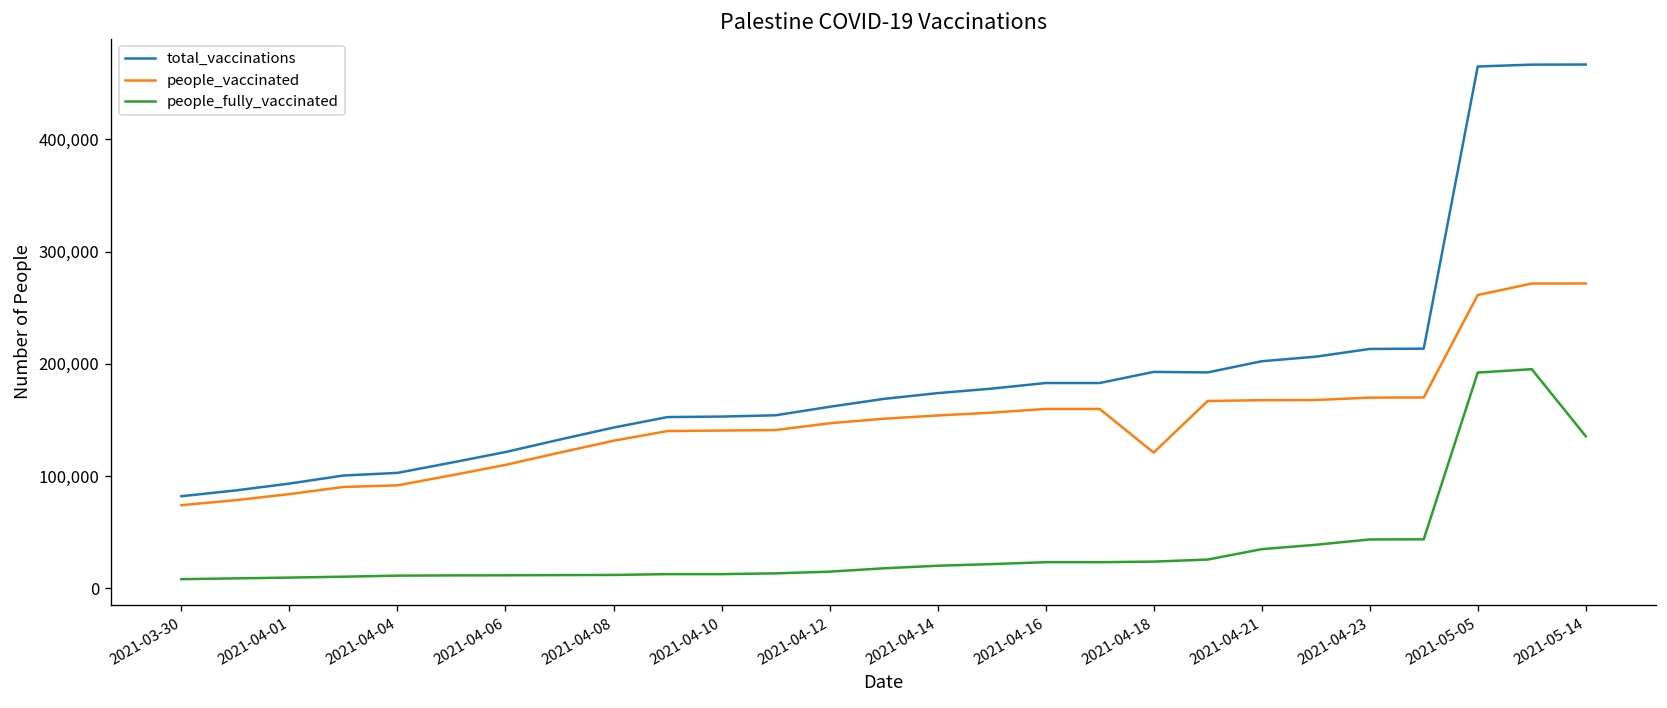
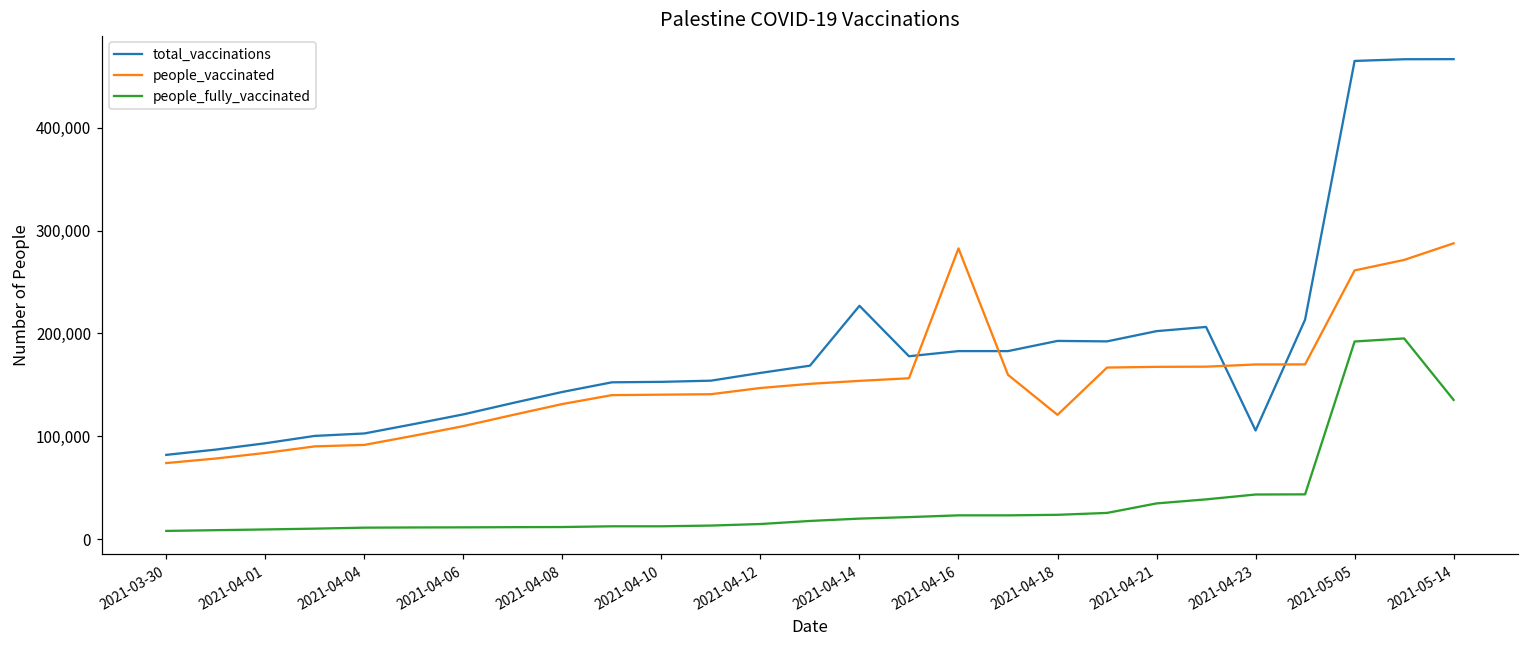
total_vaccinations, 2021-04-14: 170,000 -> 230,000
people_vaccinated, 2021-04-16: 160,000 -> 280,000
total_vaccinations, 2021-04-23: 210,000 -> 110,000
people_vaccinated, 2021-05-14: 270,000 -> 290,000
